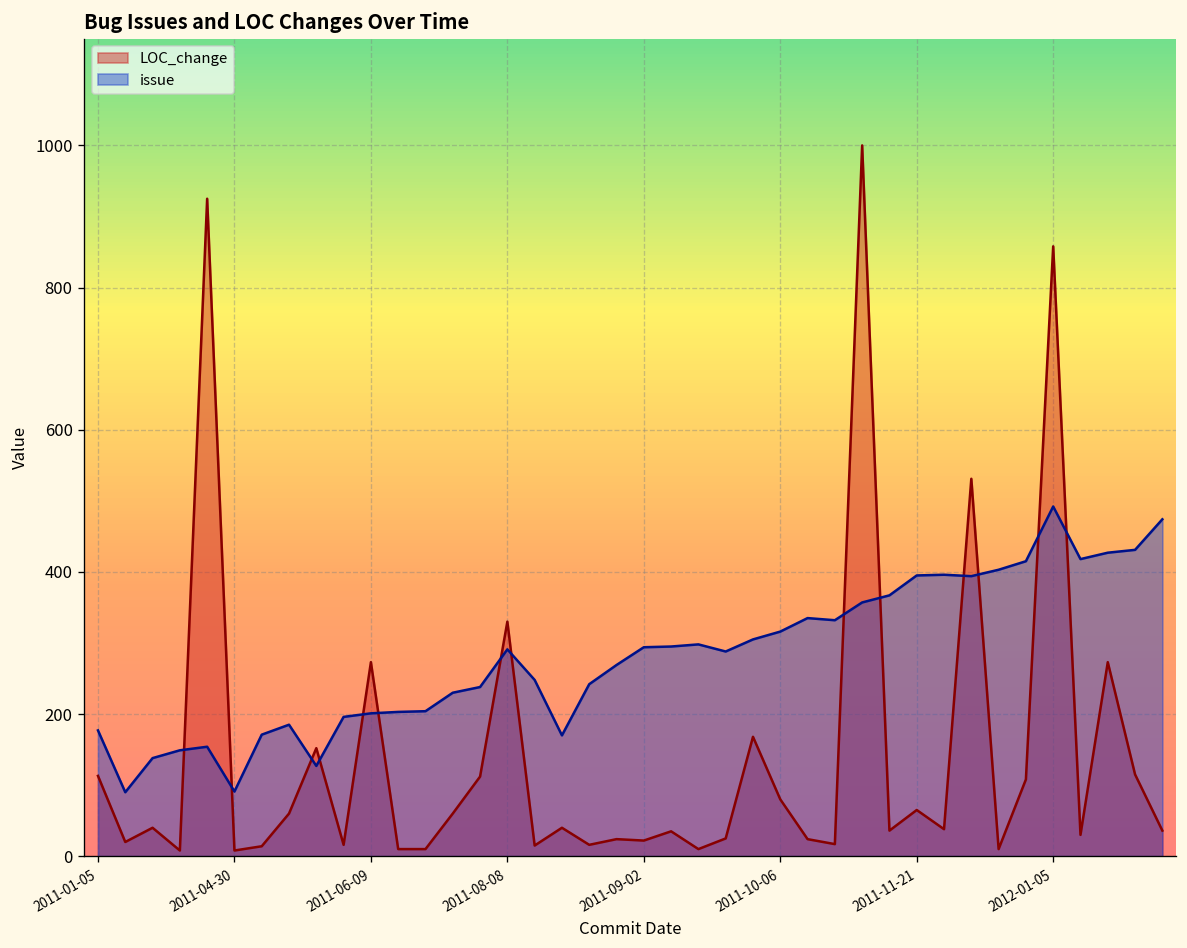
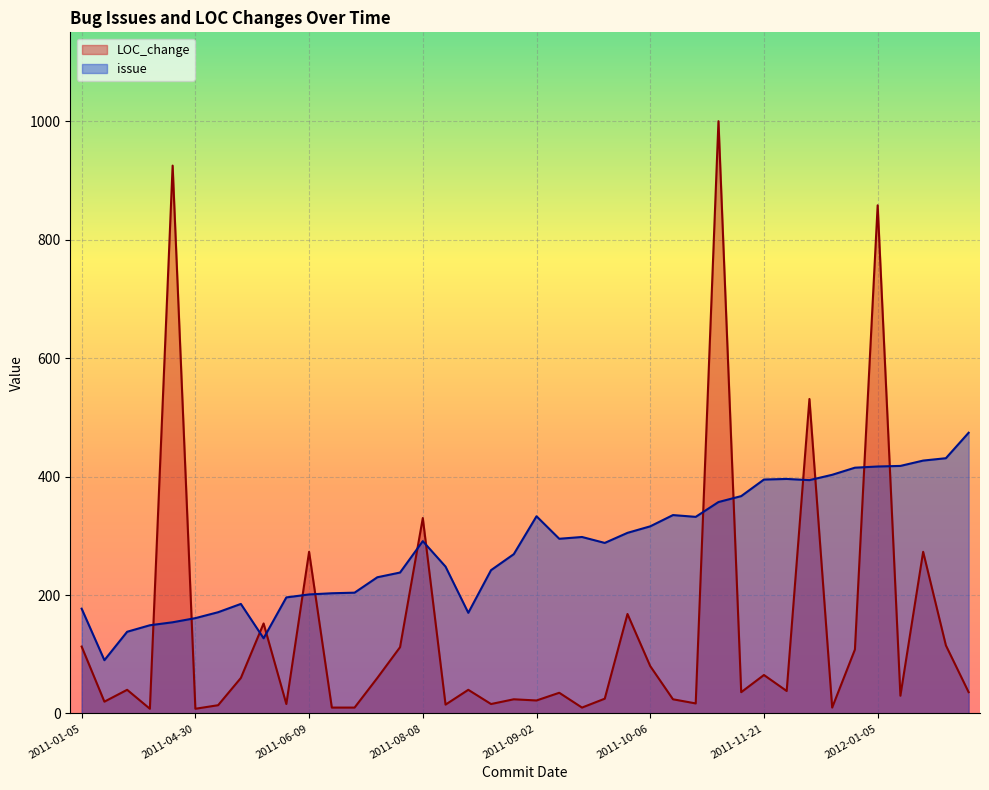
issue, 2011-04-30: 90 -> 160
issue, 2011-09-02: 290 -> 330
issue, 2012-01-05: 490 -> 420
